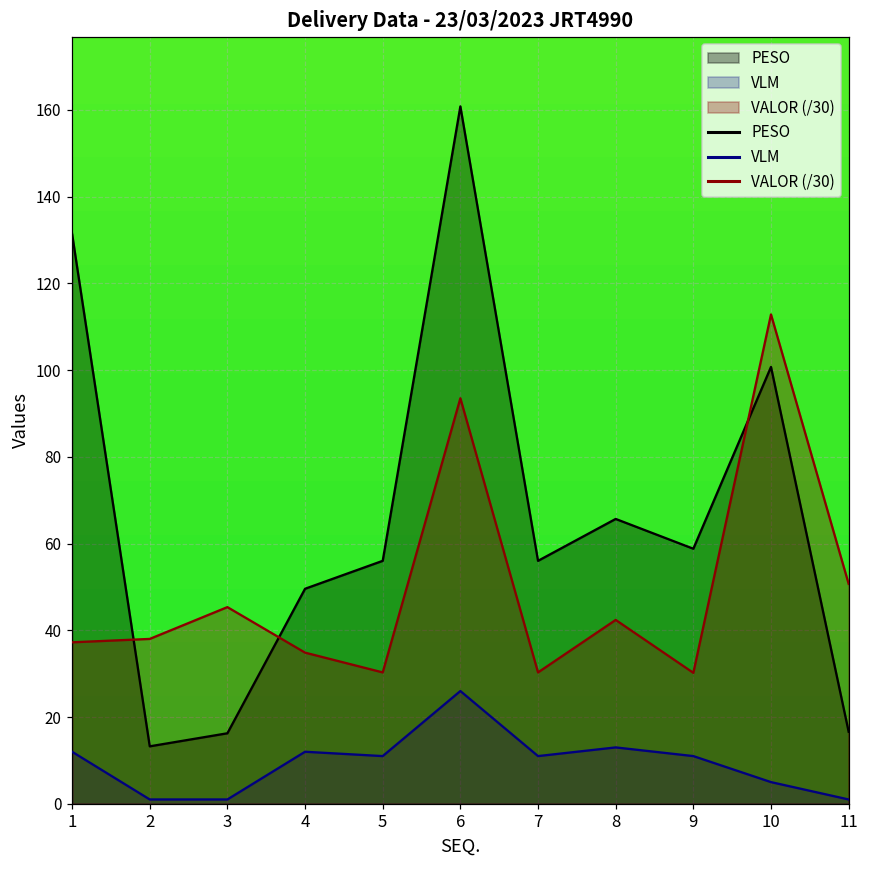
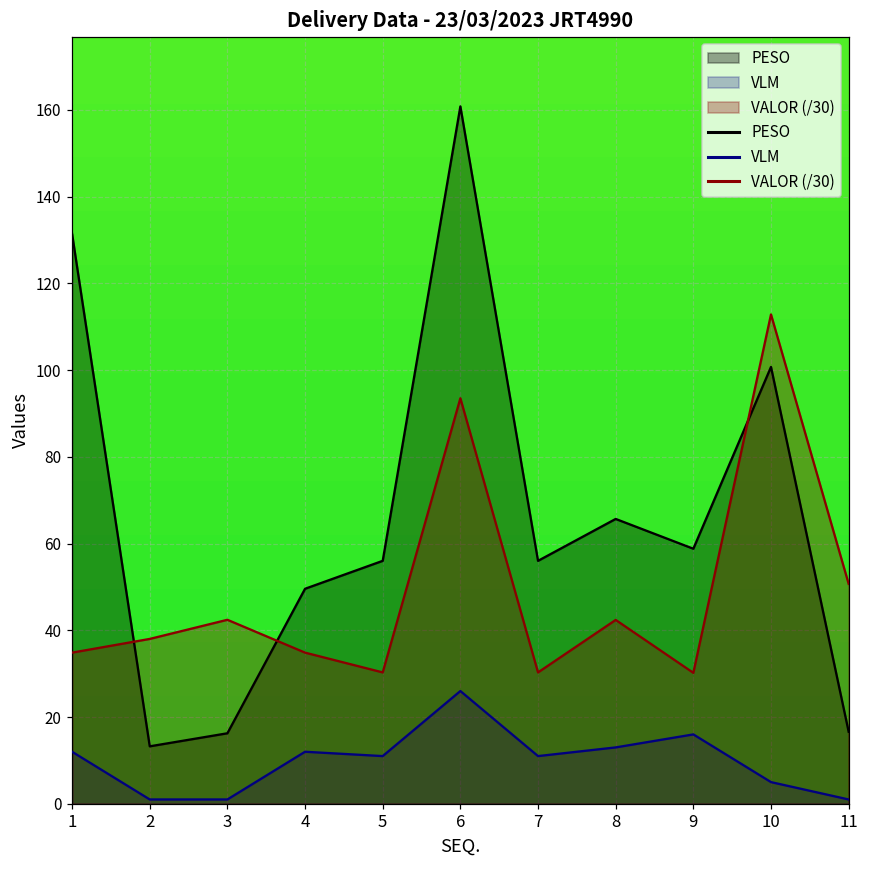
VALOR (/30), 1: 37 -> 35
VALOR (/30), 3: 45 -> 42
VLM, 9: 11 -> 16
